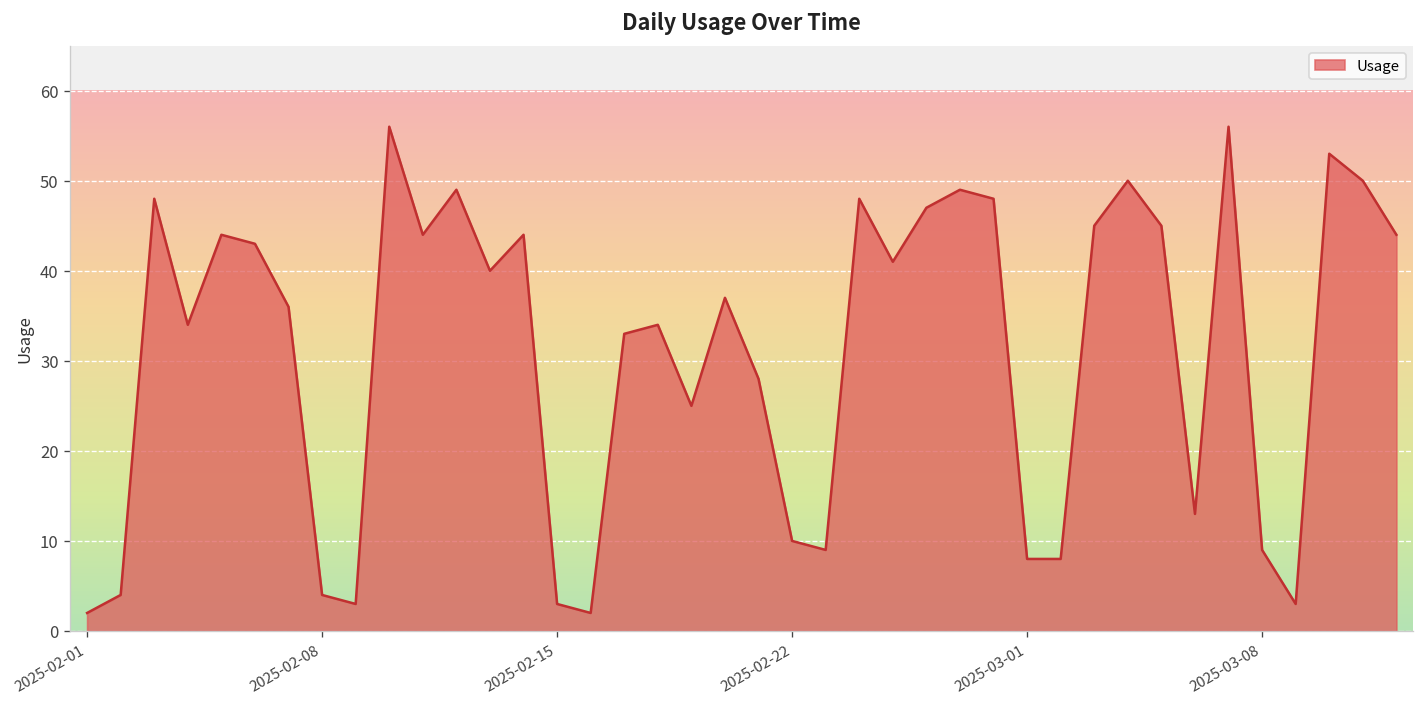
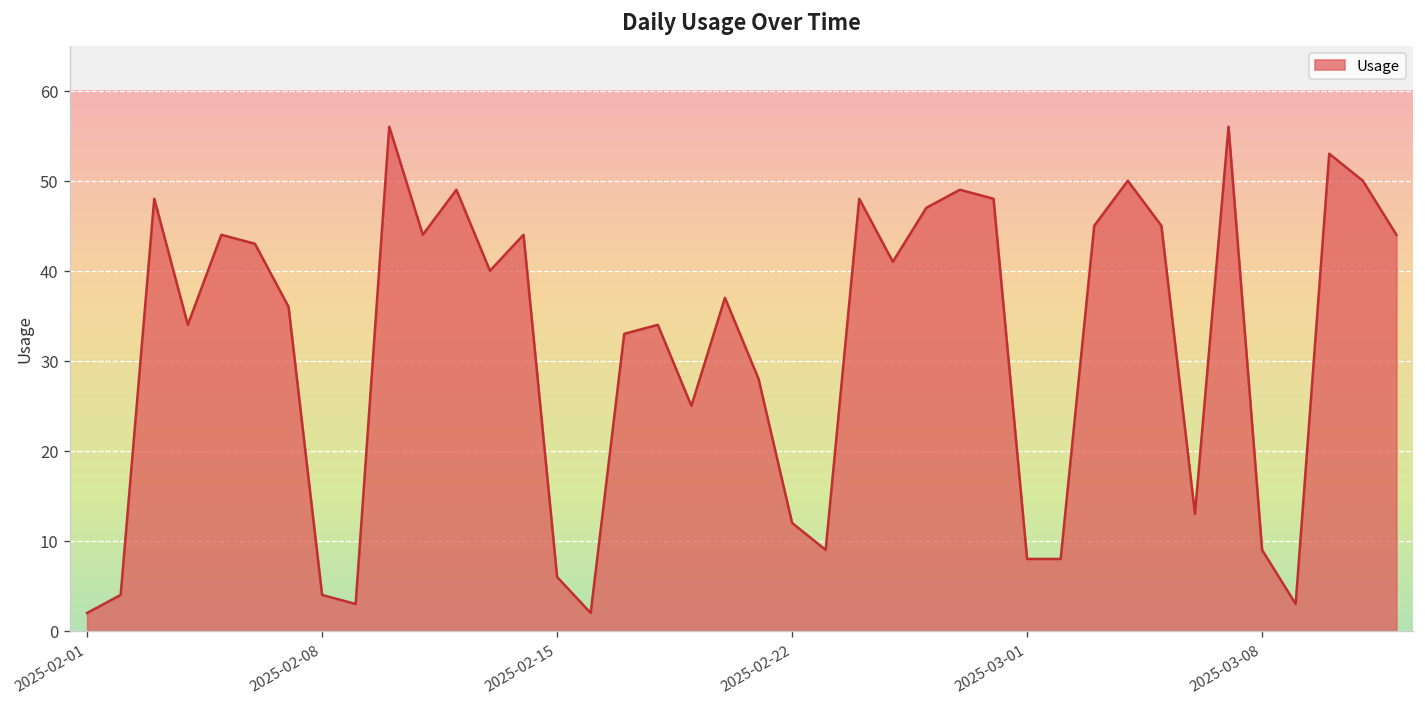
2025-02-15: 3 -> 6
2025-02-22: 10 -> 12
